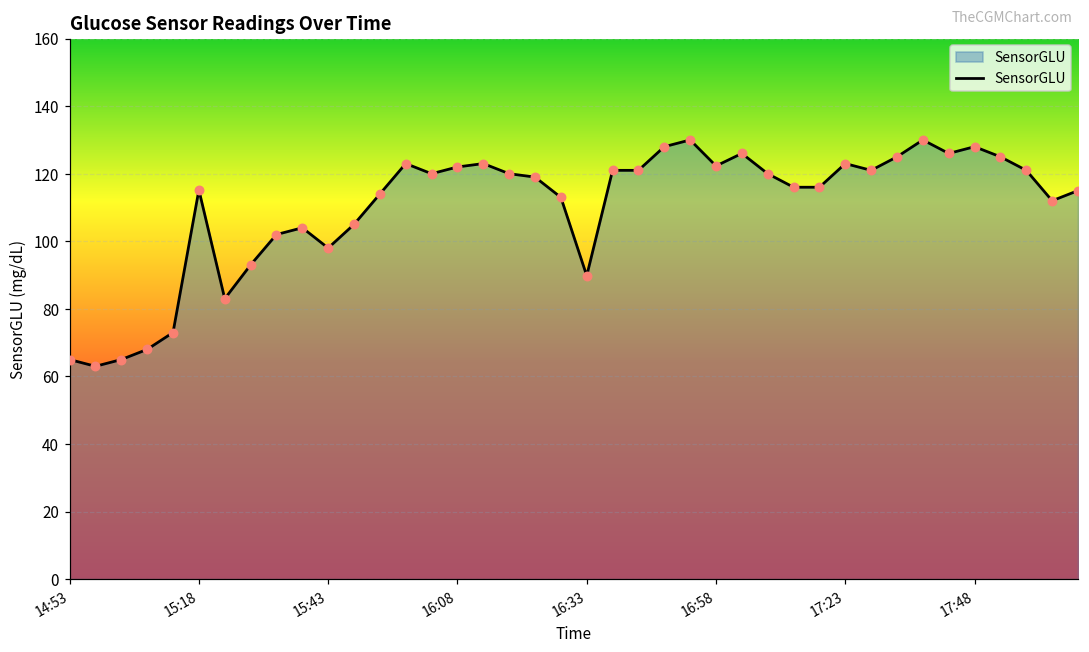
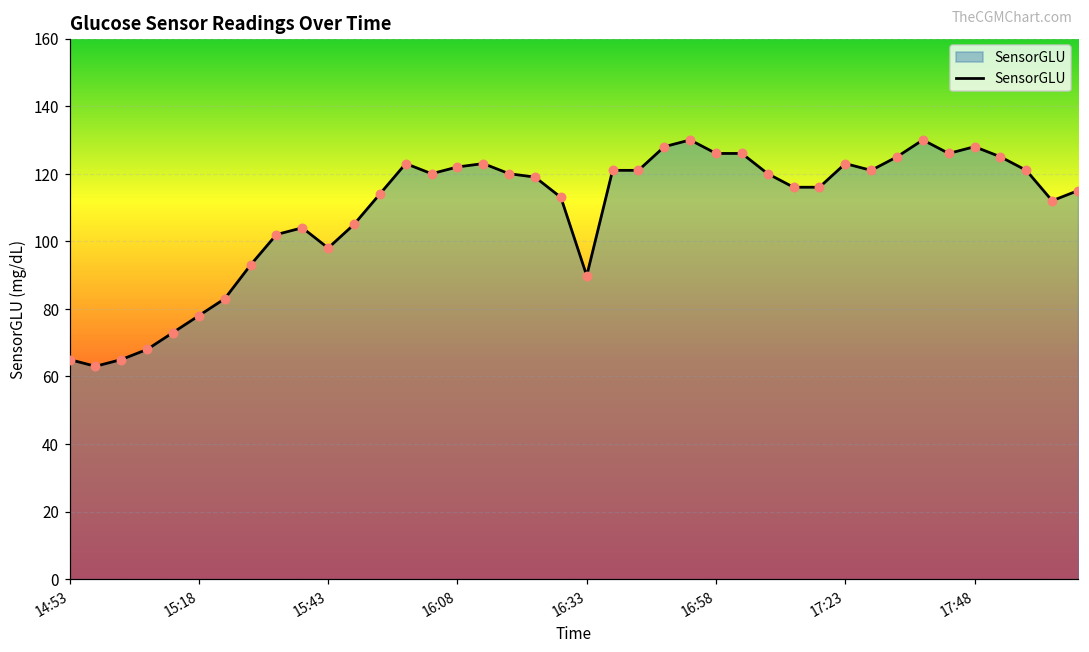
15:18: 115 -> 78
16:58: 122 -> 126
